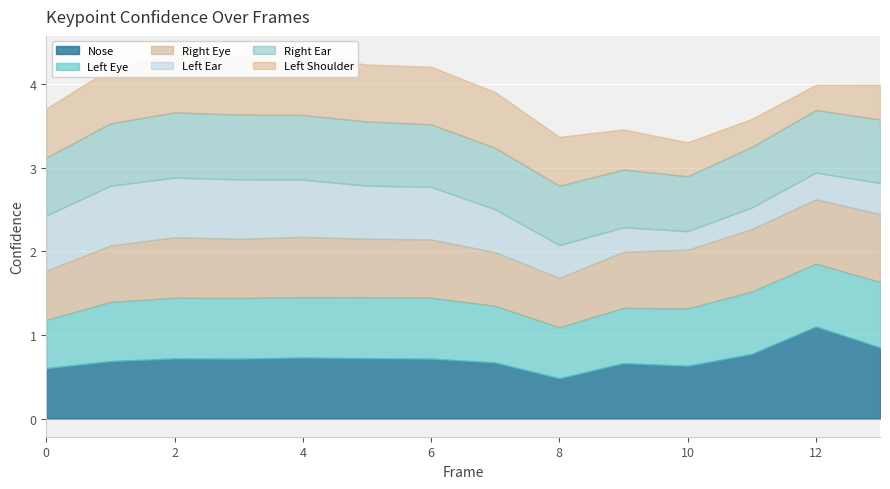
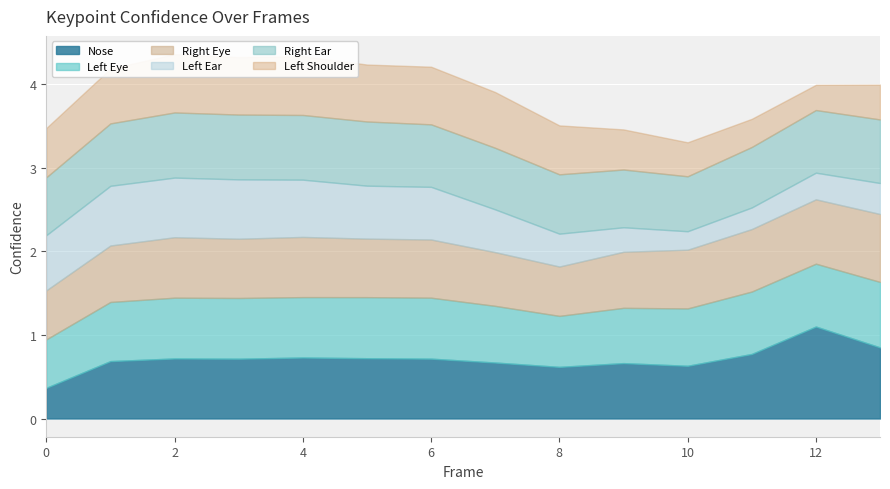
Nose, 0: 0.6 -> 0.4
Nose, 8: 0.5 -> 0.6
